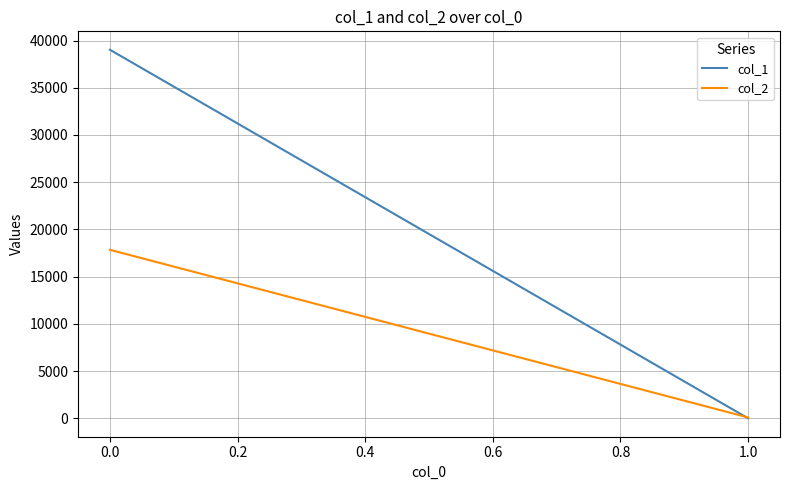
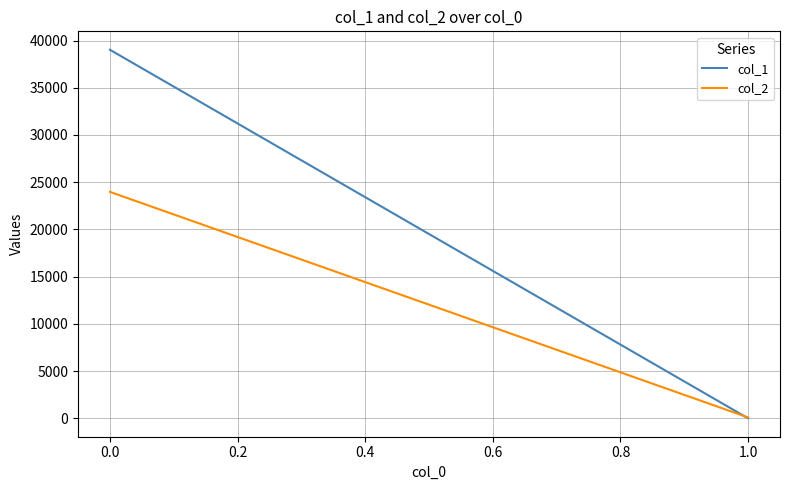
col_2, 0.0: 18000 -> 24000
